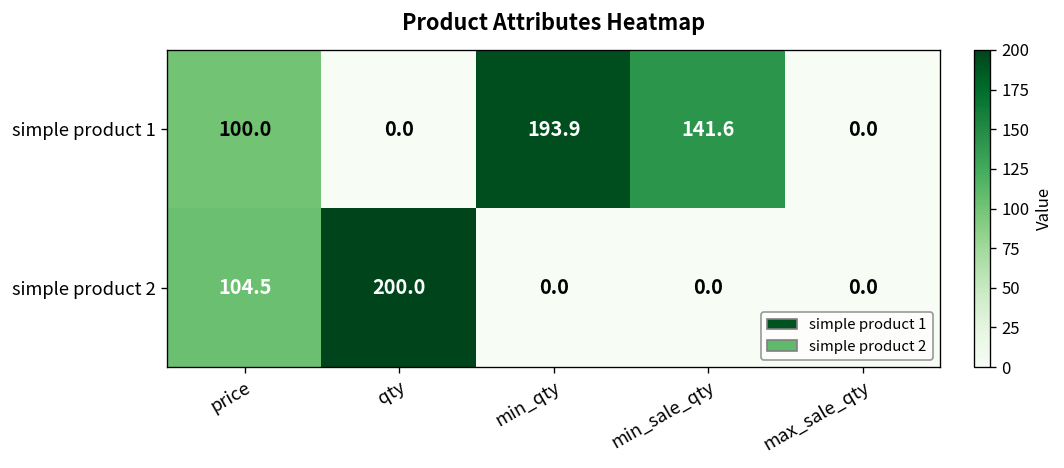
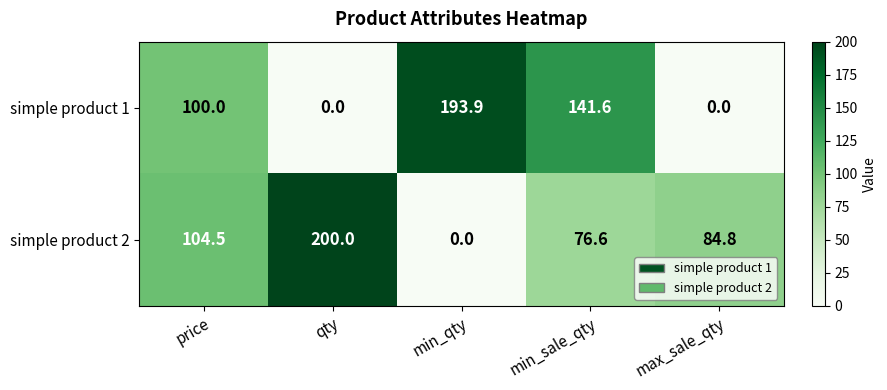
simple product 2, min_sale_qty: 0.0 -> 76.6
simple product 2, max_sale_qty: 0.0 -> 84.8
